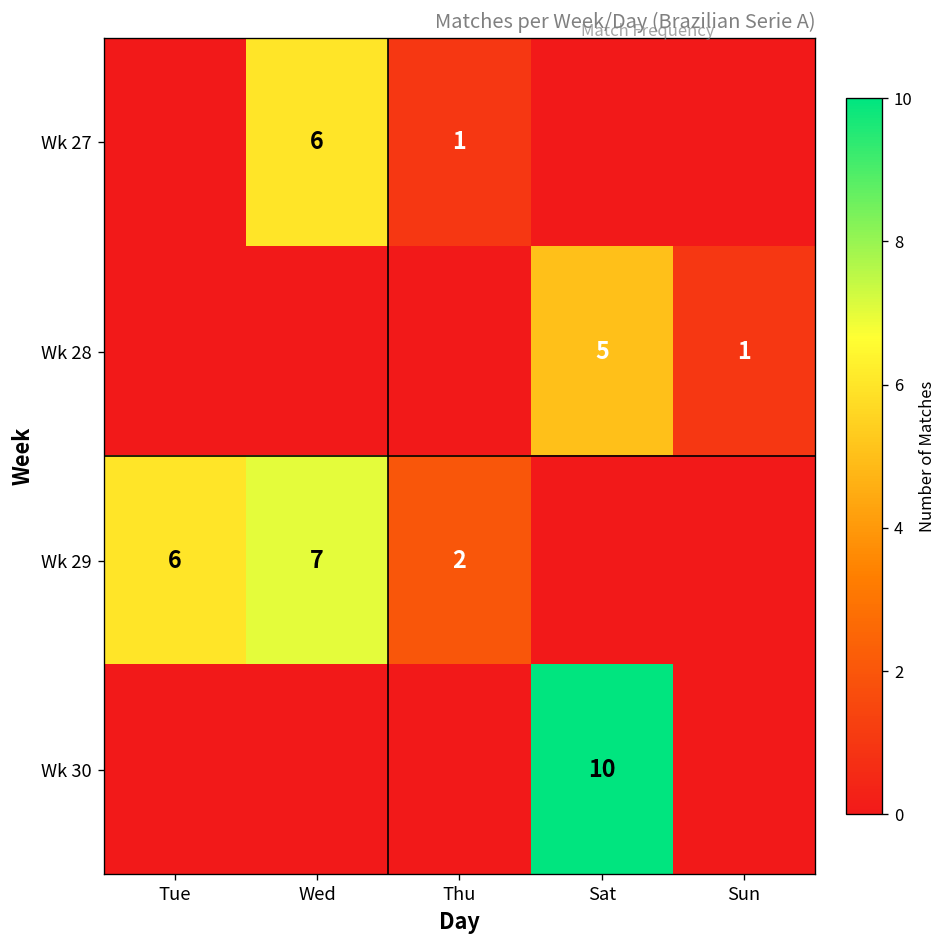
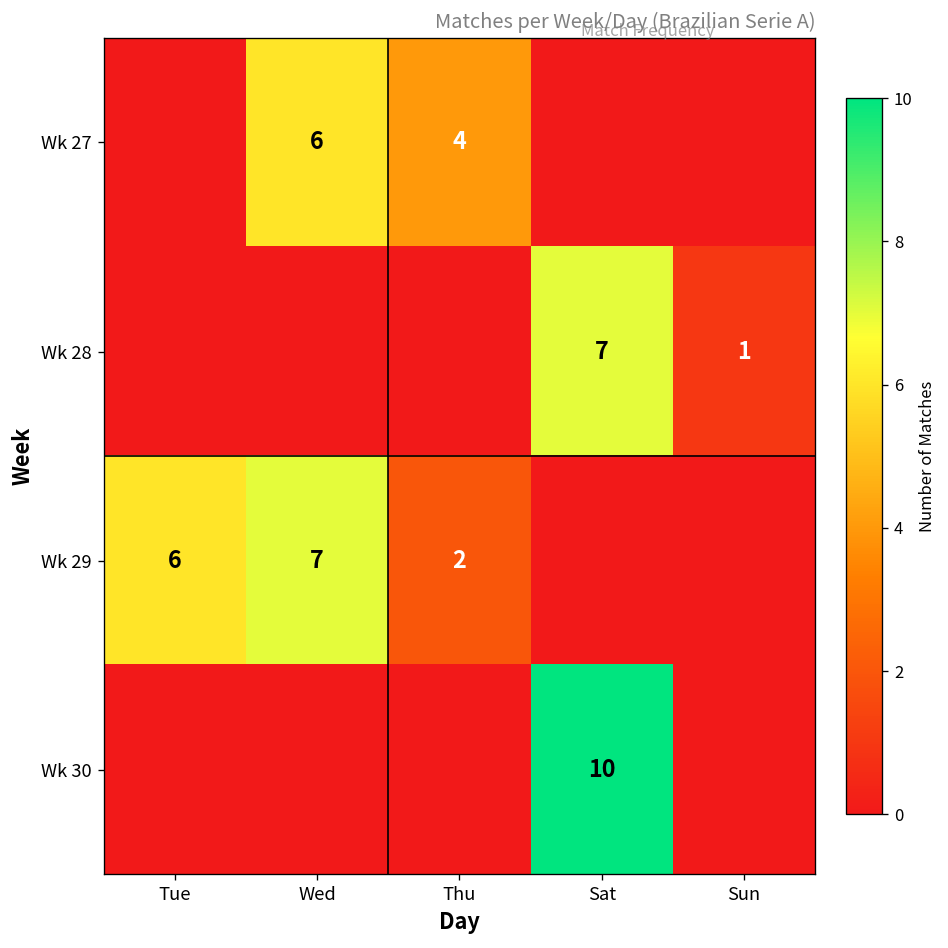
Wk 27, Thu: 1 -> 4
Wk 28, Sat: 5 -> 7
